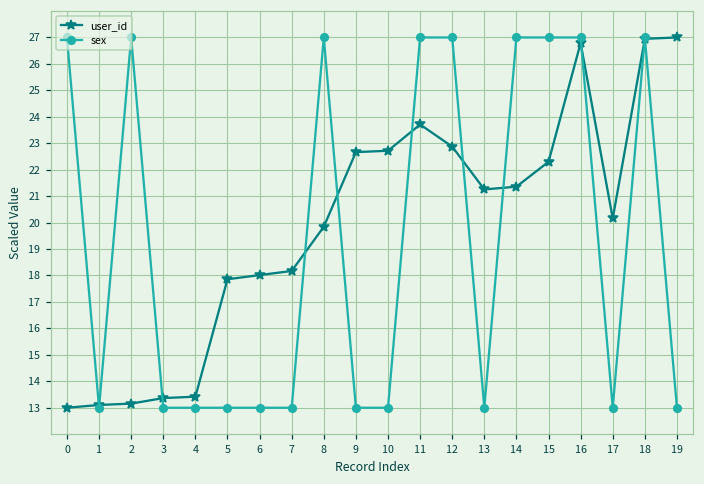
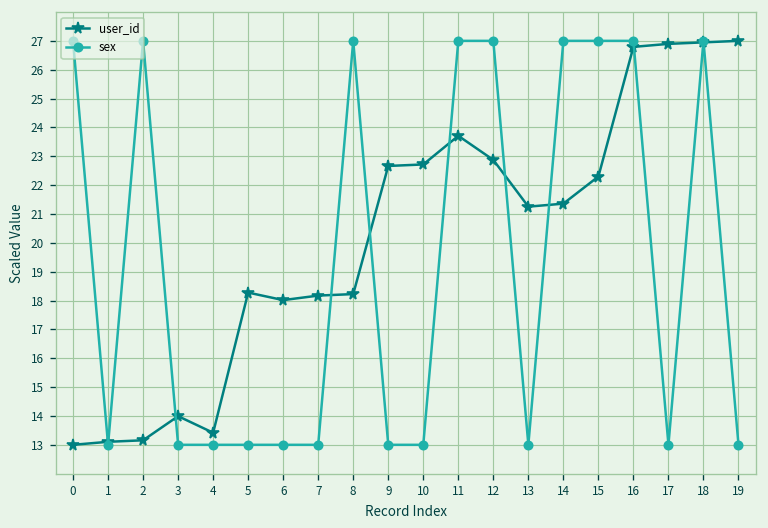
user_id, 3: 13.4 -> 14.0
user_id, 5: 17.9 -> 18.3
user_id, 8: 19.8 -> 18.2
user_id, 17: 20.2 -> 26.9
